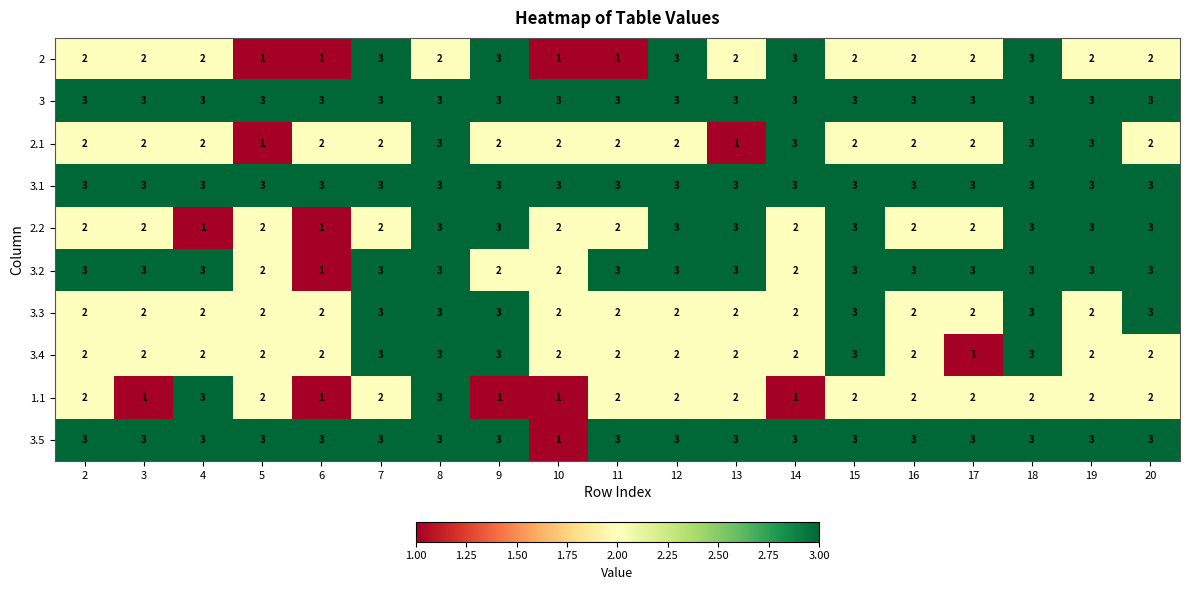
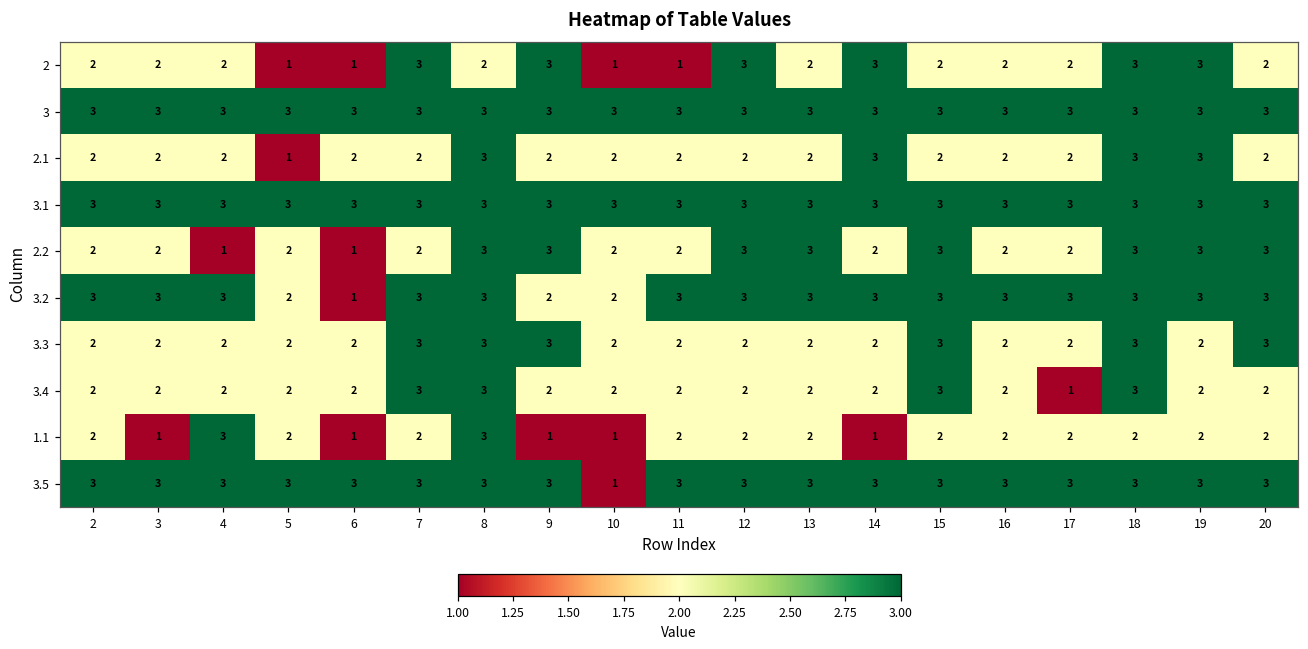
2, 19: 2 -> 3
2.1, 13: 1 -> 2
3.2, 14: 2 -> 3
3.4, 9: 3 -> 2
